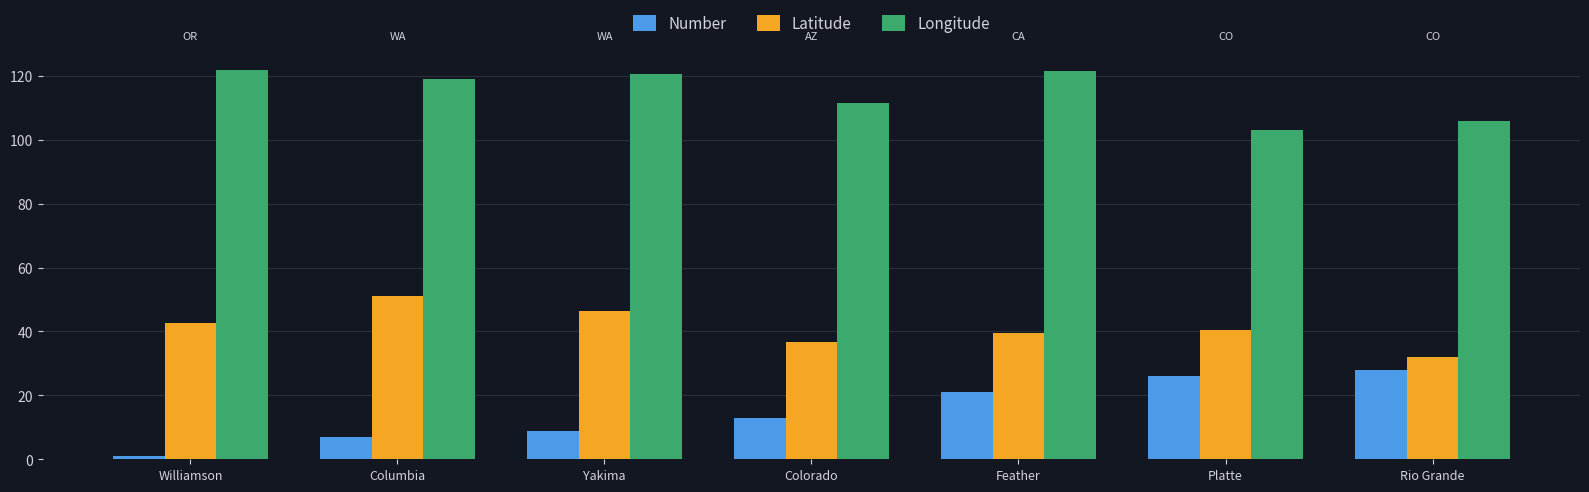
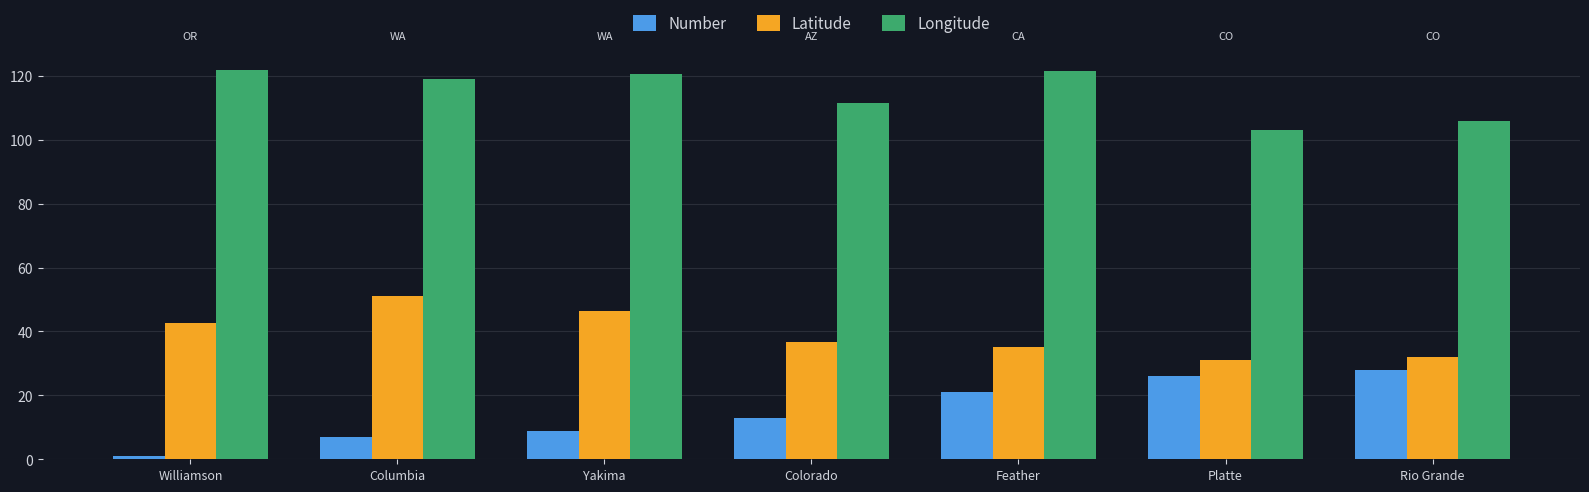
Latitude, Feather: 40 -> 35
Latitude, Platte: 41 -> 31
